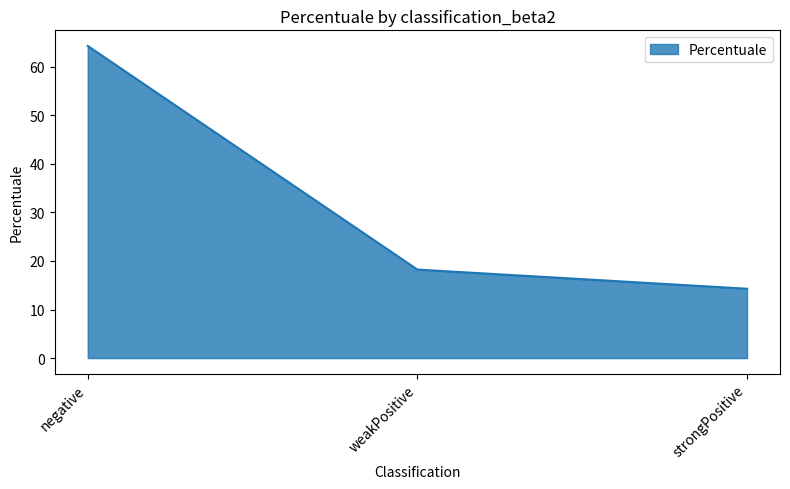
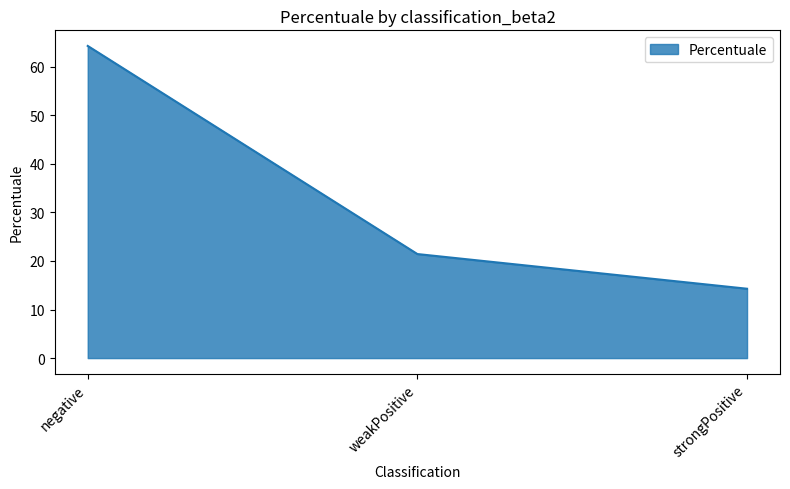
weakPositive: 18 -> 21
